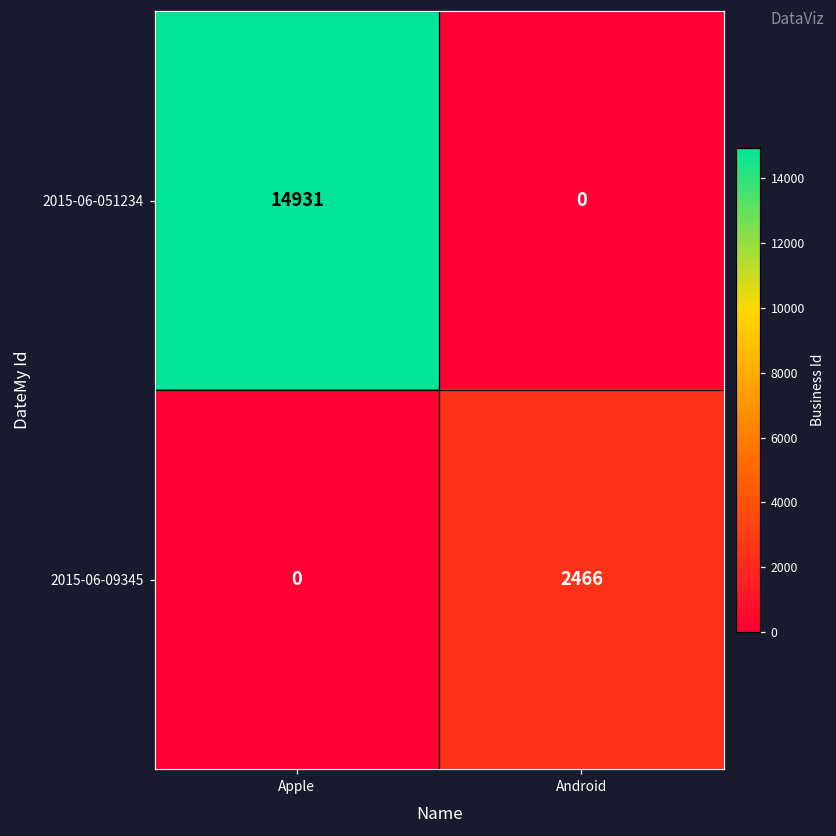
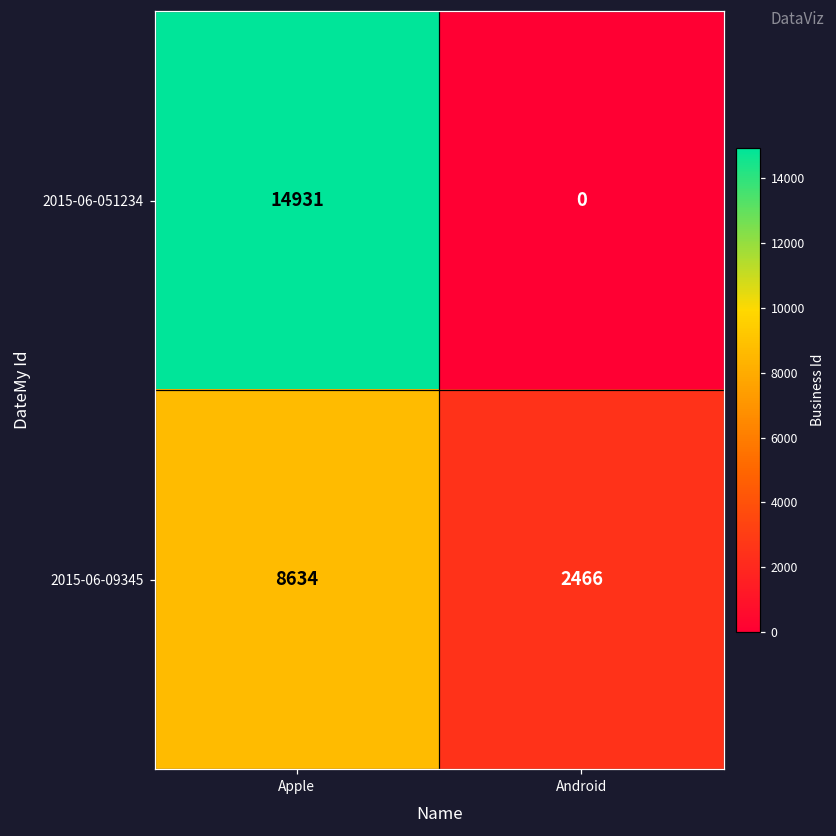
2015-06-09345, Apple: 0 -> 8634
